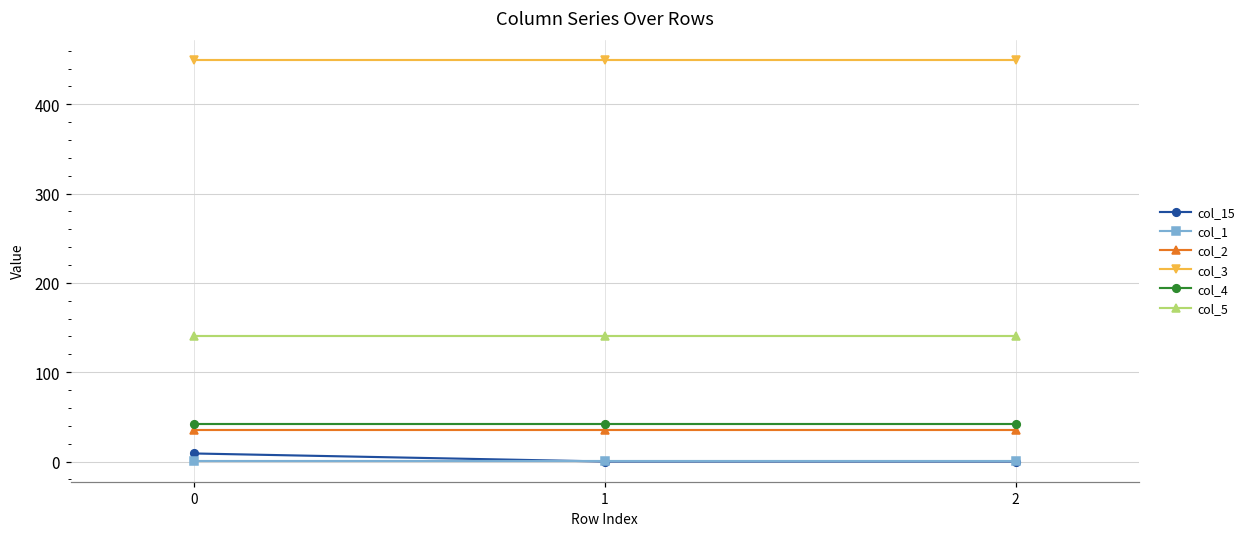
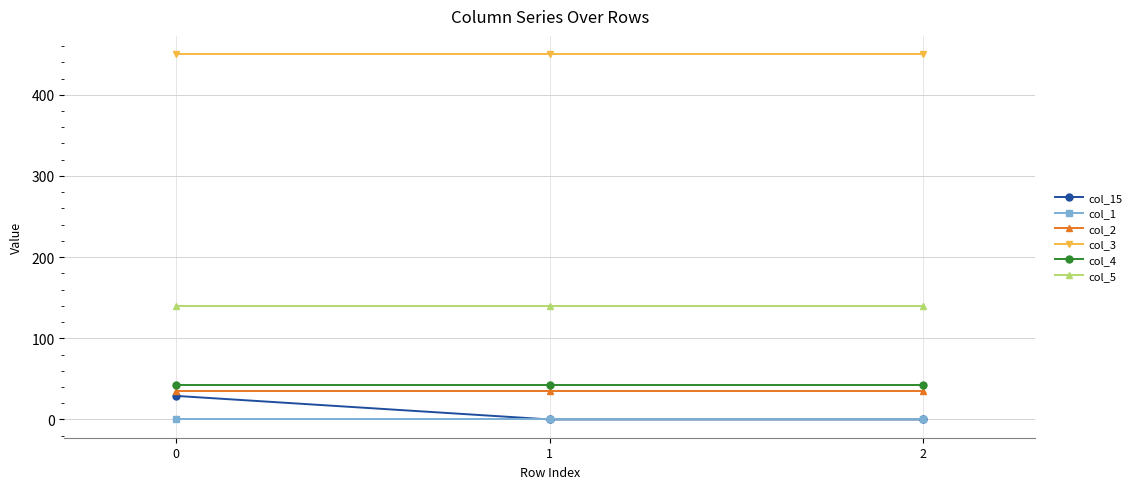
col_15, 0: 10 -> 30
